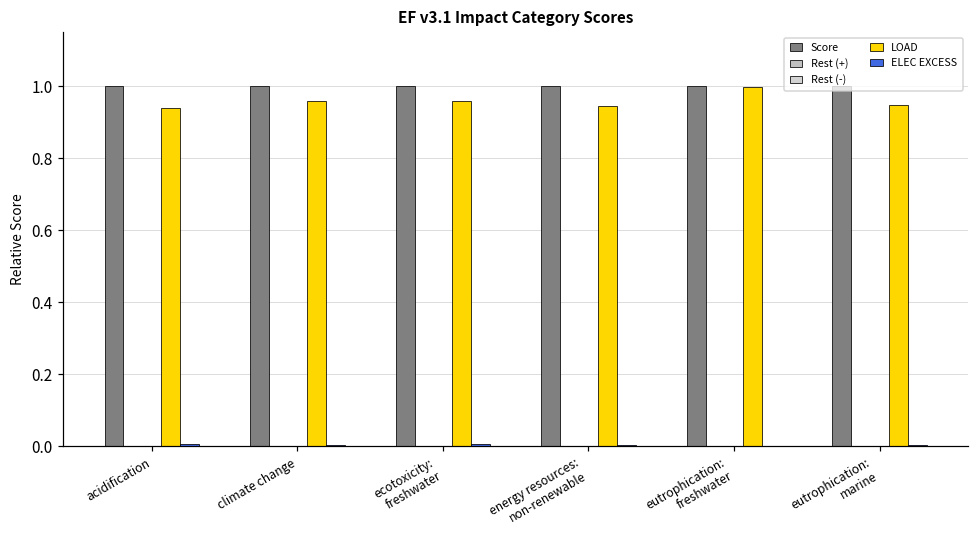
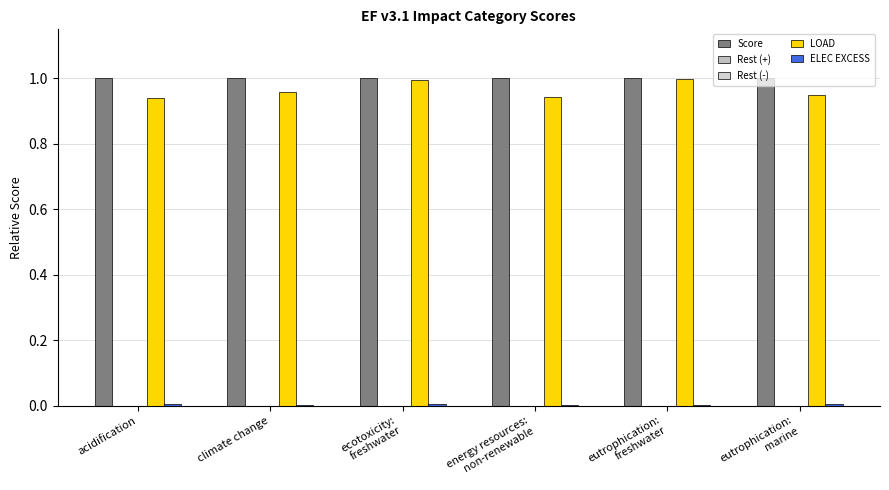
LOAD, ecotoxicity: freshwater: 0.96 -> 0.99
